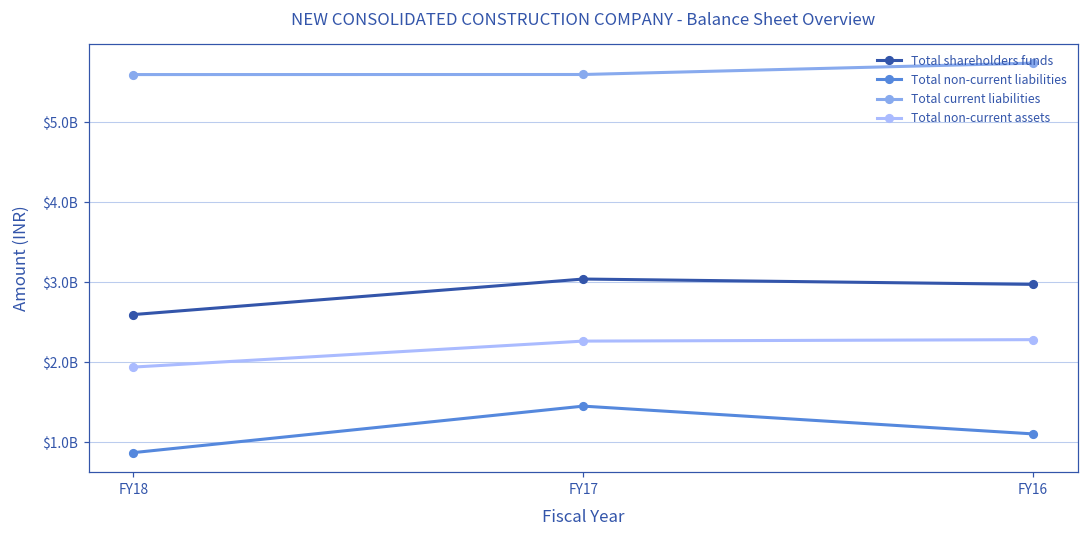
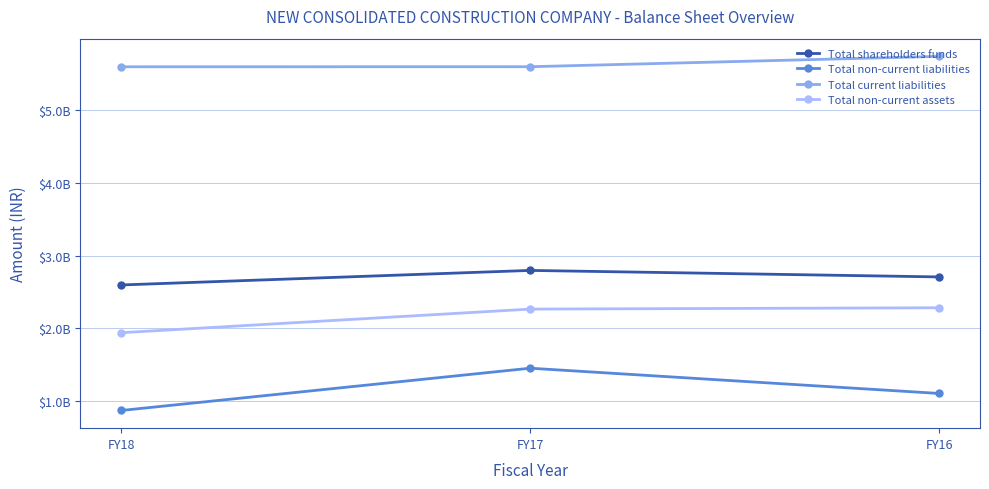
Total shareholders funds, FY17: $3000000000 -> $2800000000
Total shareholders funds, FY16: $3000000000 -> $2700000000
